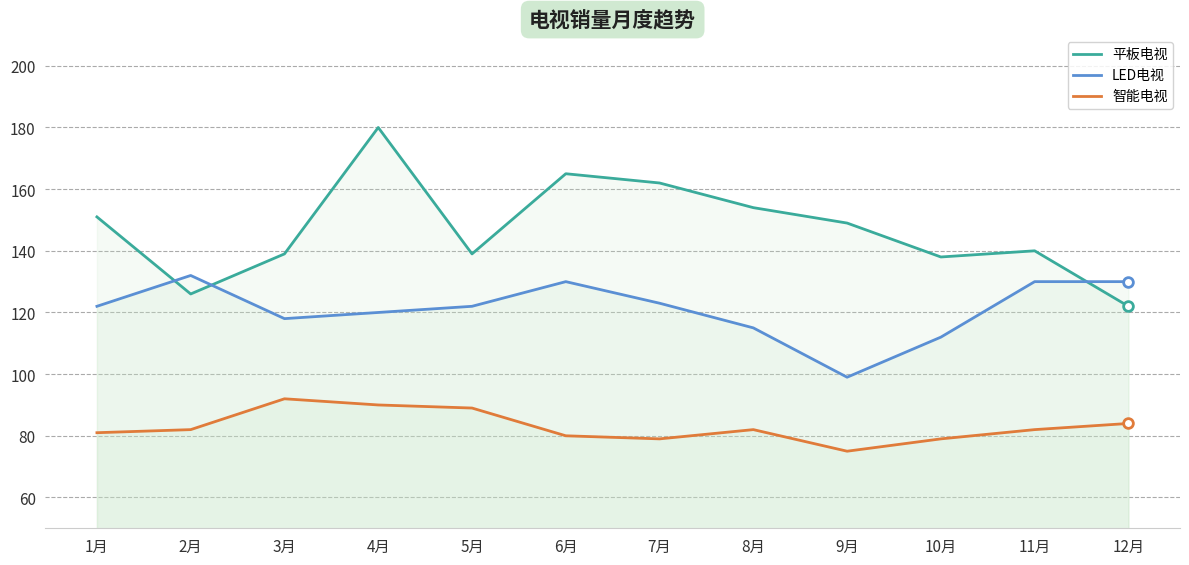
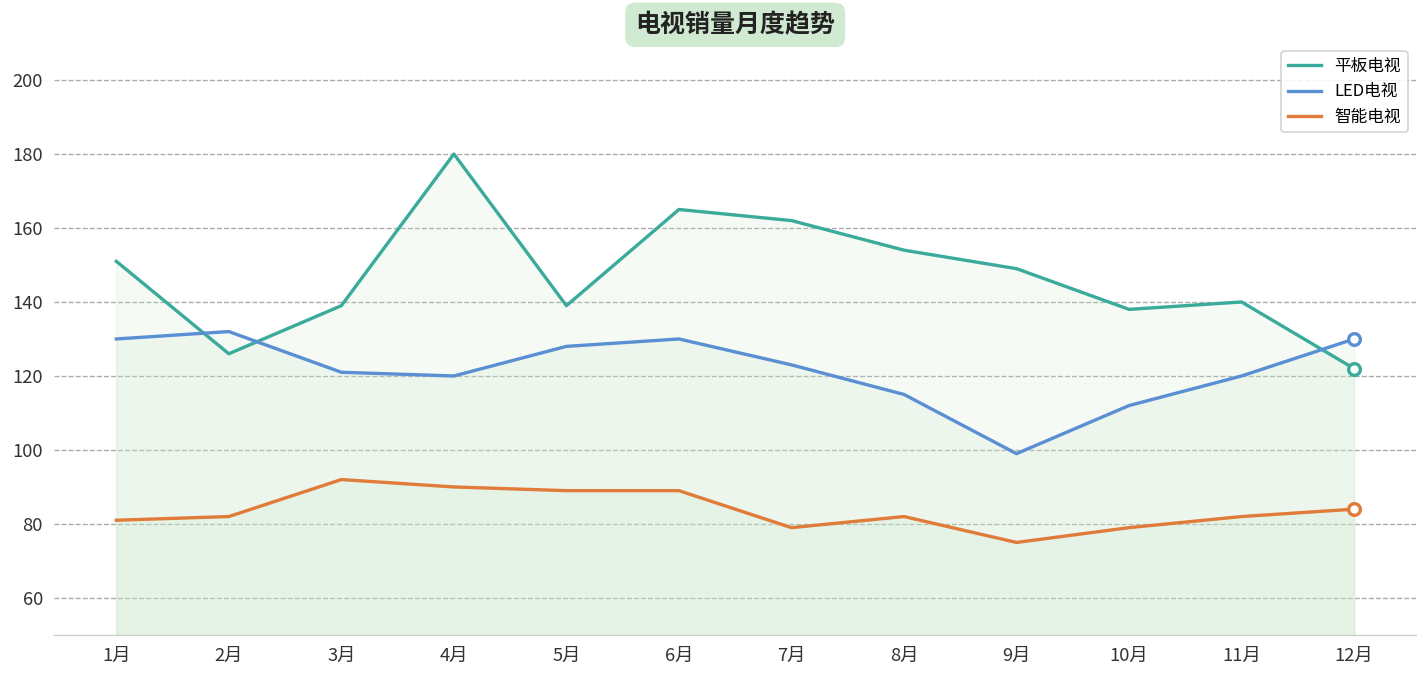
LED电视, 1月: 122 -> 130
LED电视, 3月: 118 -> 121
LED电视, 5月: 122 -> 128
智能电视, 6月: 80 -> 89
LED电视, 11月: 130 -> 120
